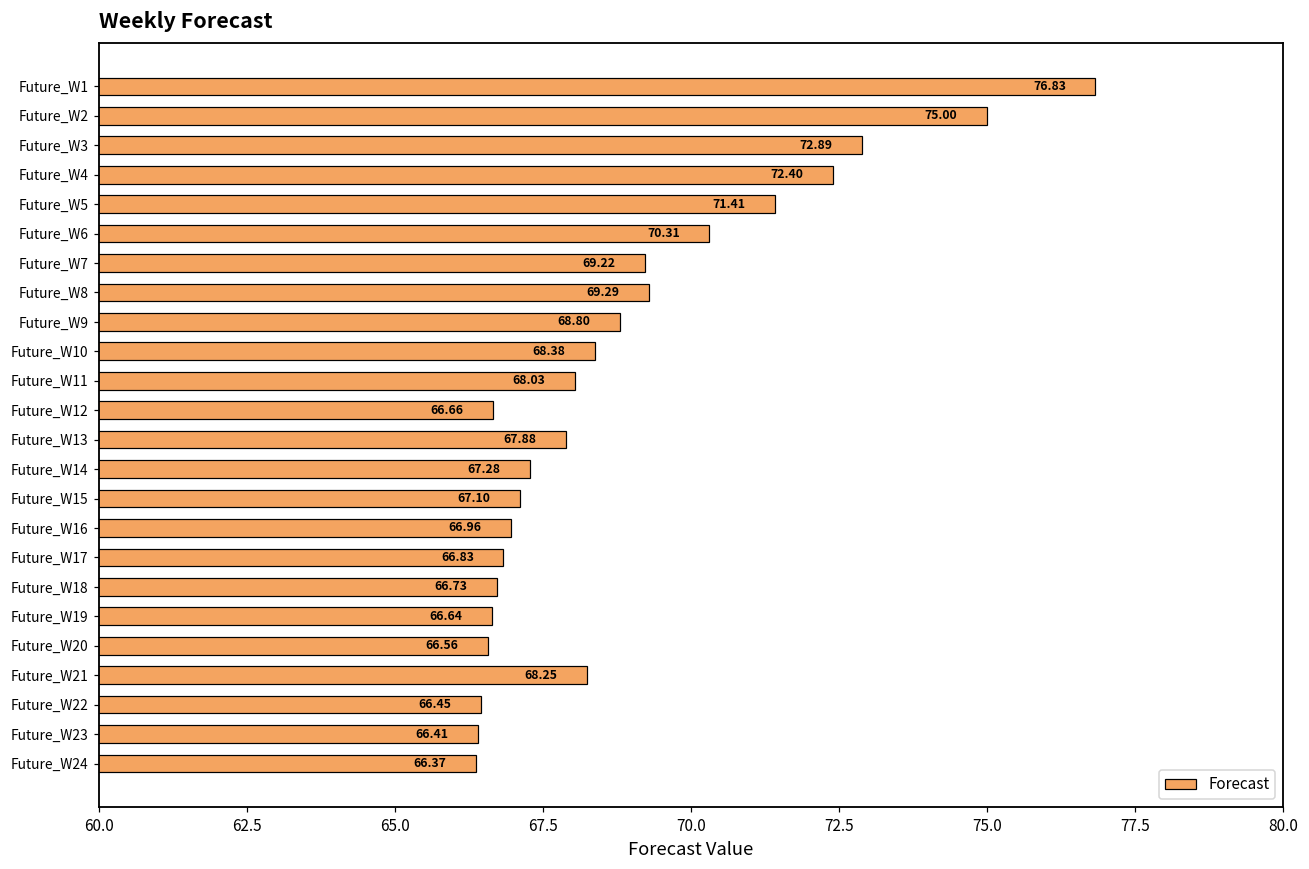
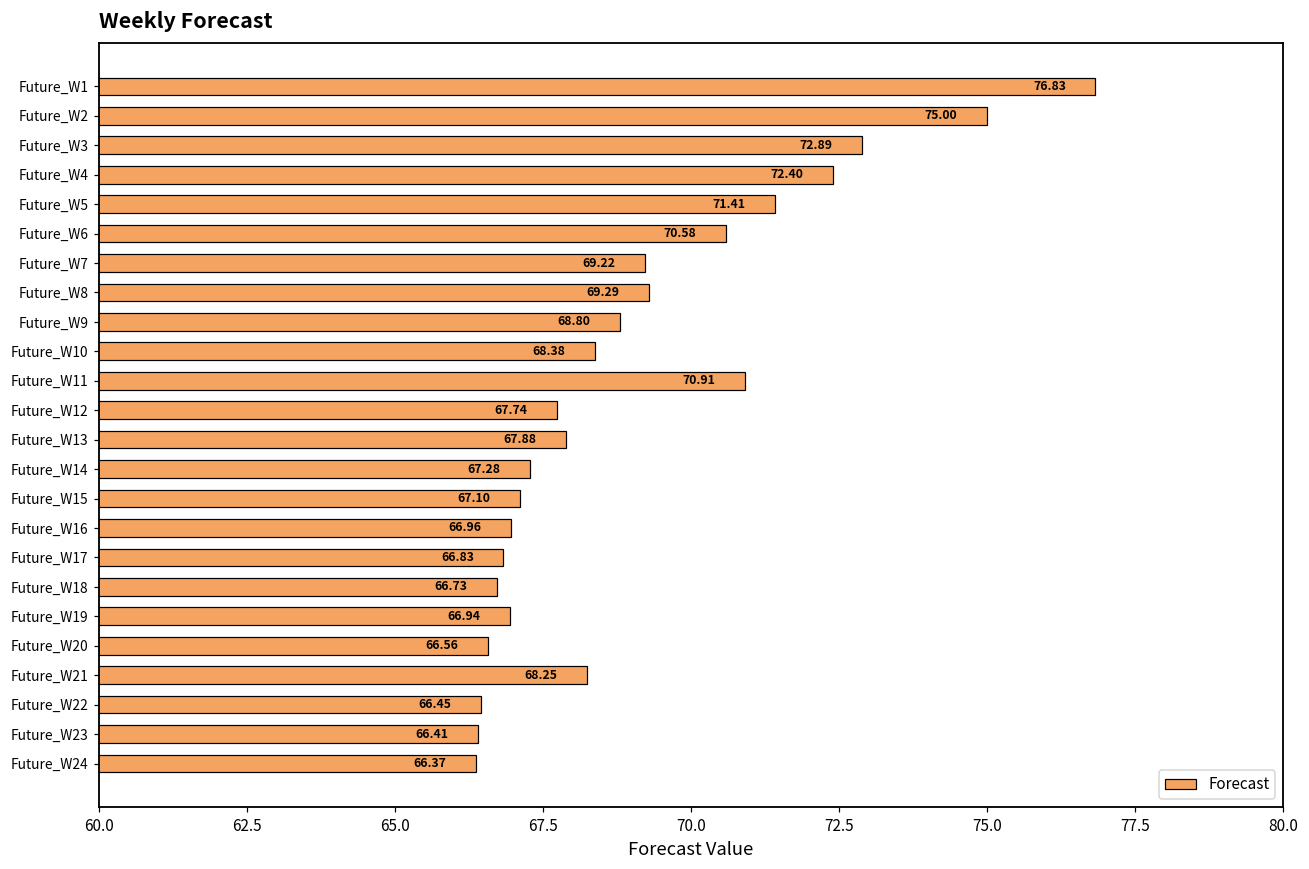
Future_W6: 70.31 -> 70.58
Future_W11: 68.03 -> 70.91
Future_W12: 66.66 -> 67.74
Future_W19: 66.64 -> 66.94
